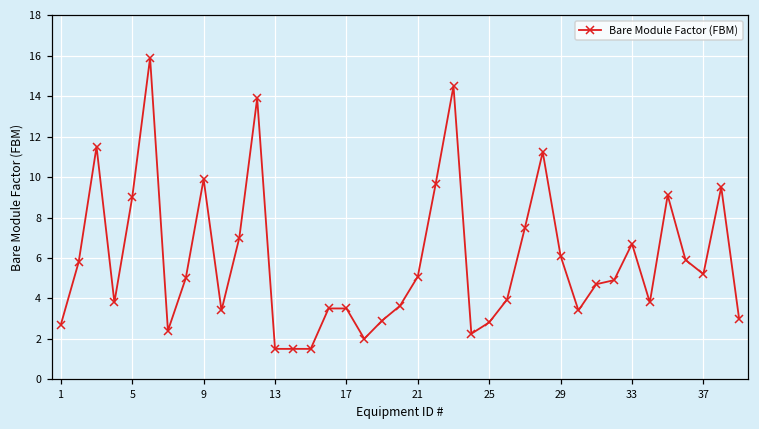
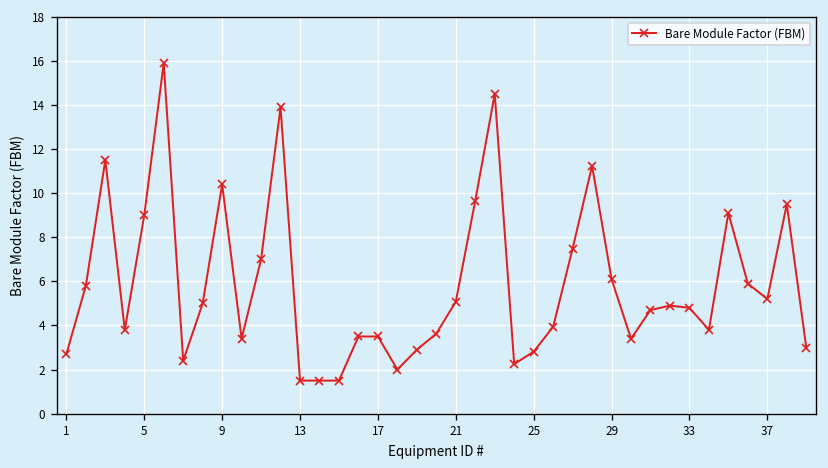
9: 9.9 -> 10.4
33: 6.7 -> 4.8
